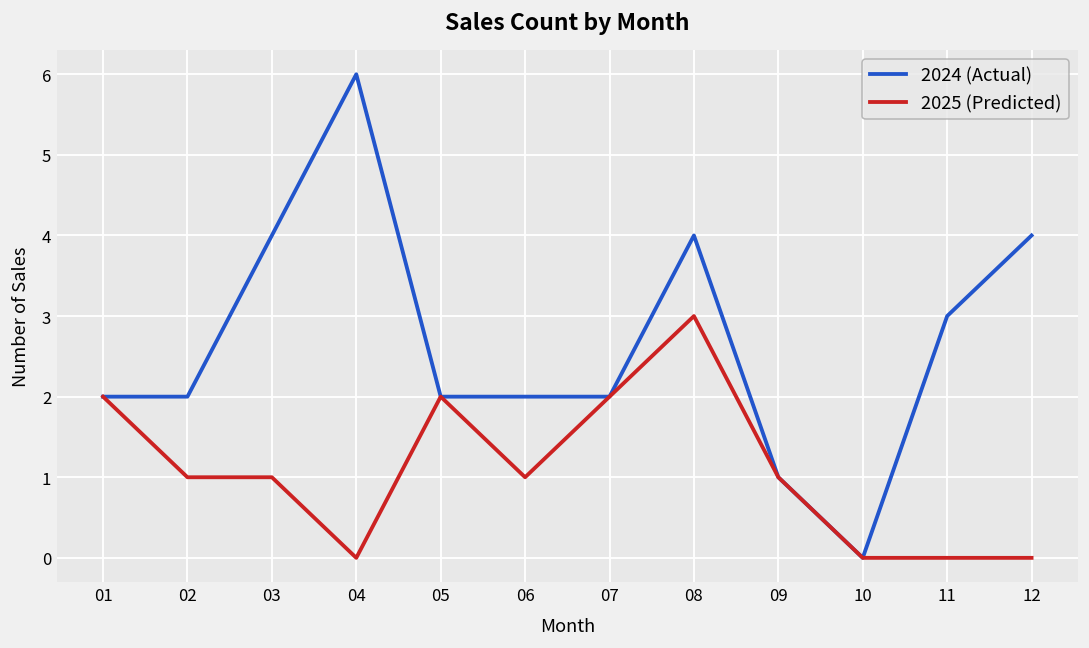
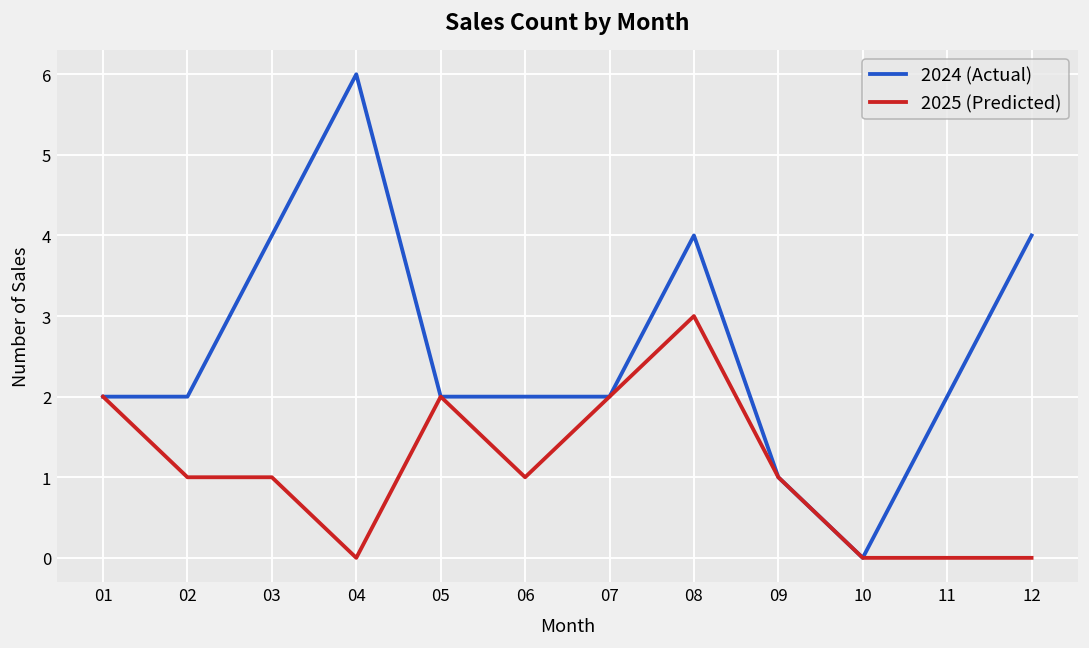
2024 (Actual), 11: 3 -> 2
